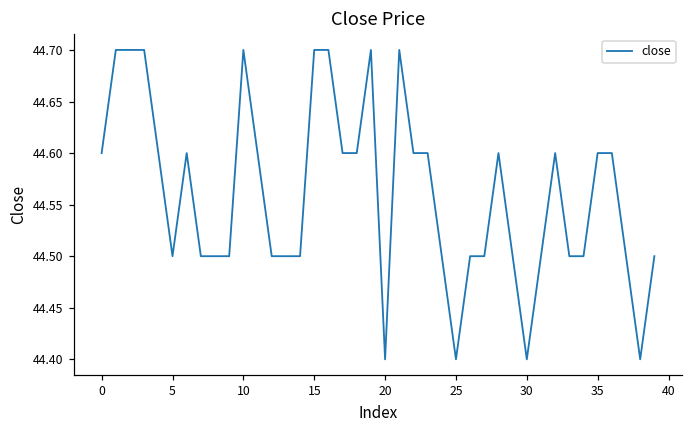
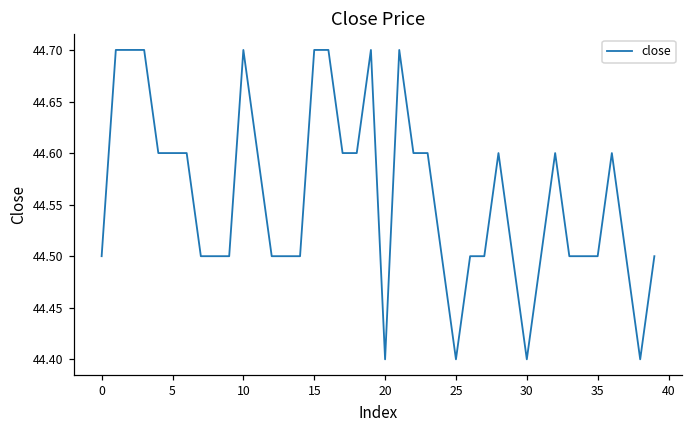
0: 44.6 -> 44.5
5: 44.5 -> 44.6
35: 44.6 -> 44.5
